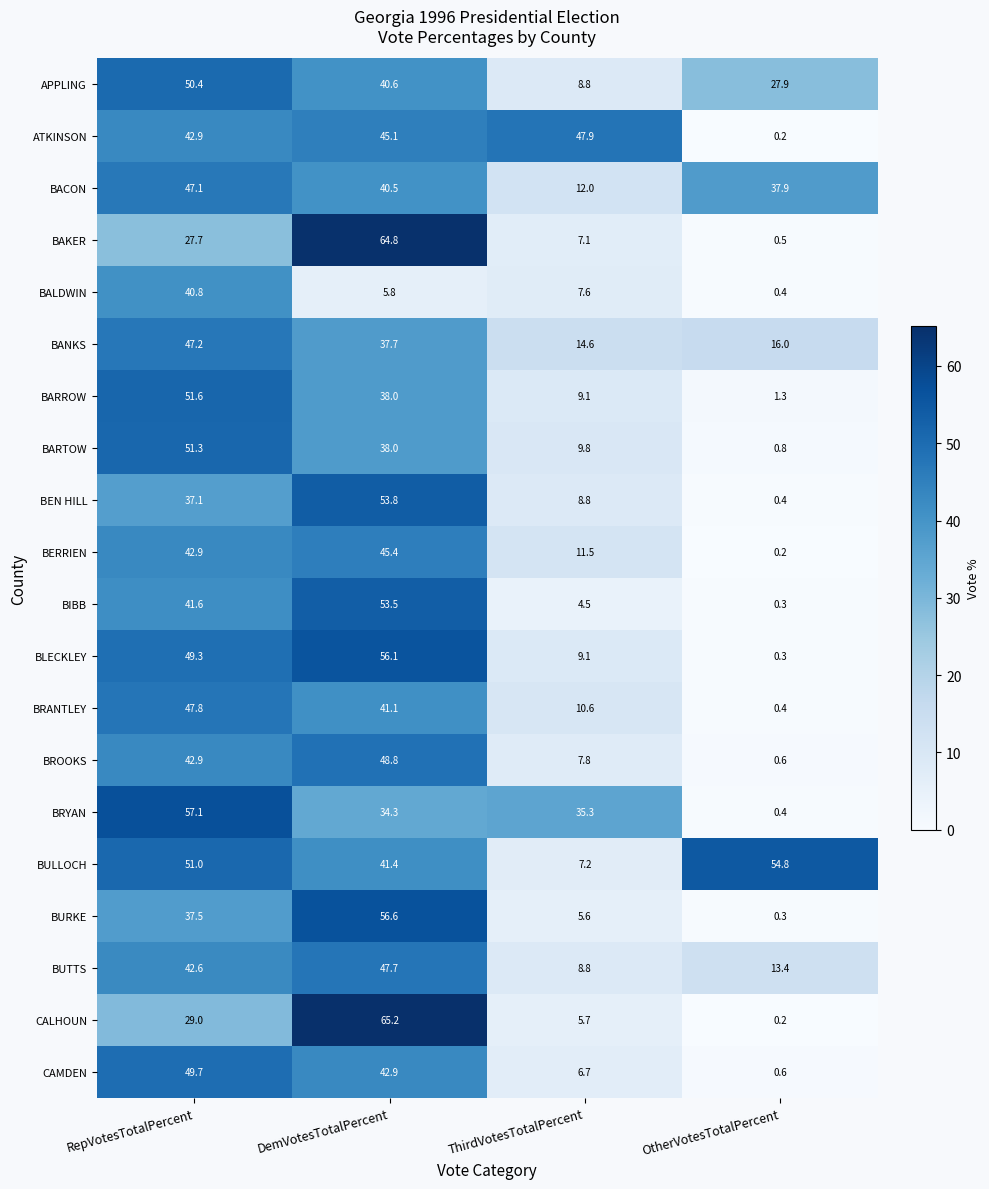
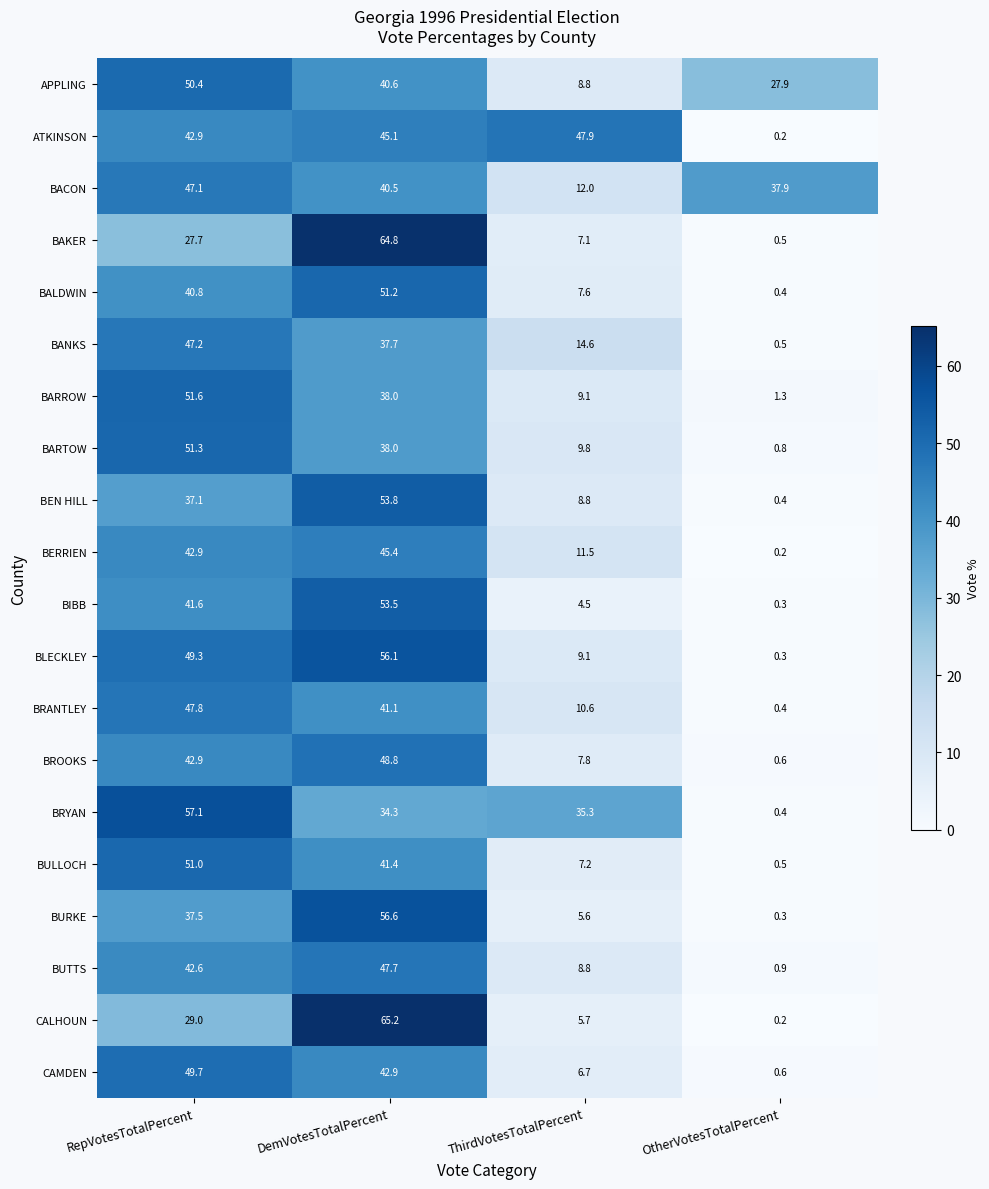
BALDWIN, DemVotesTotalPercent: 5.8 -> 51.2
BANKS, OtherVotesTotalPercent: 16.0 -> 0.5
BULLOCH, OtherVotesTotalPercent: 54.8 -> 0.5
BUTTS, OtherVotesTotalPercent: 13.4 -> 0.9
